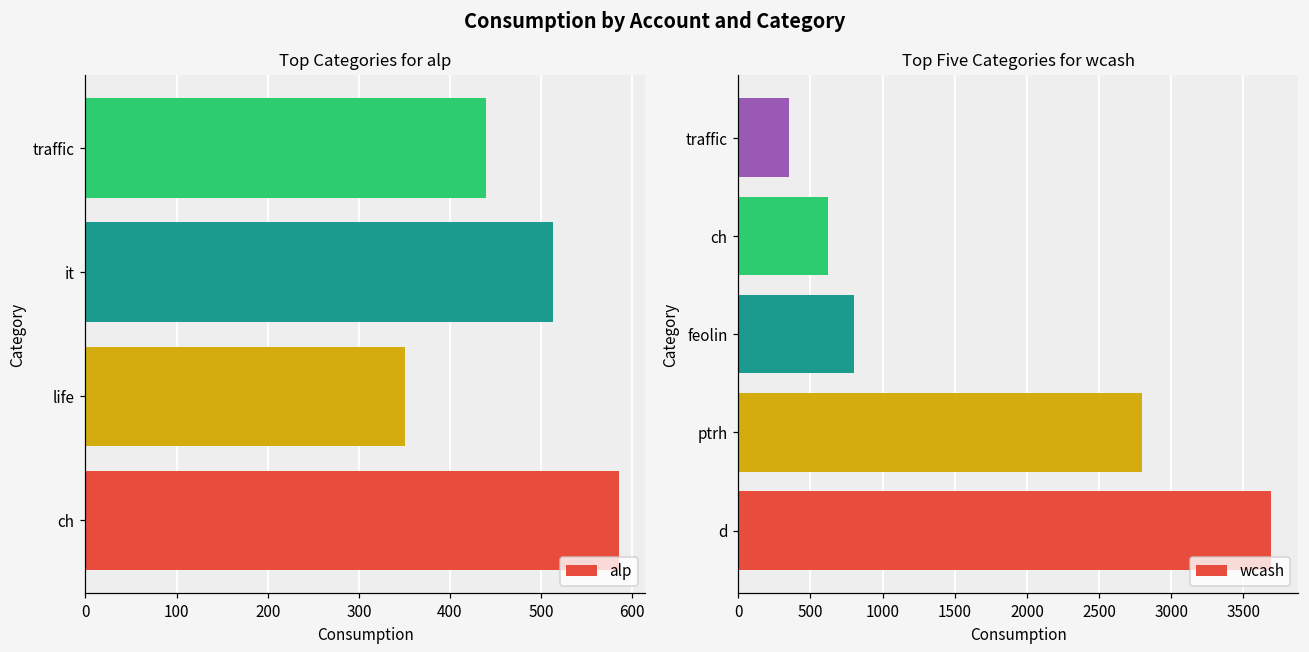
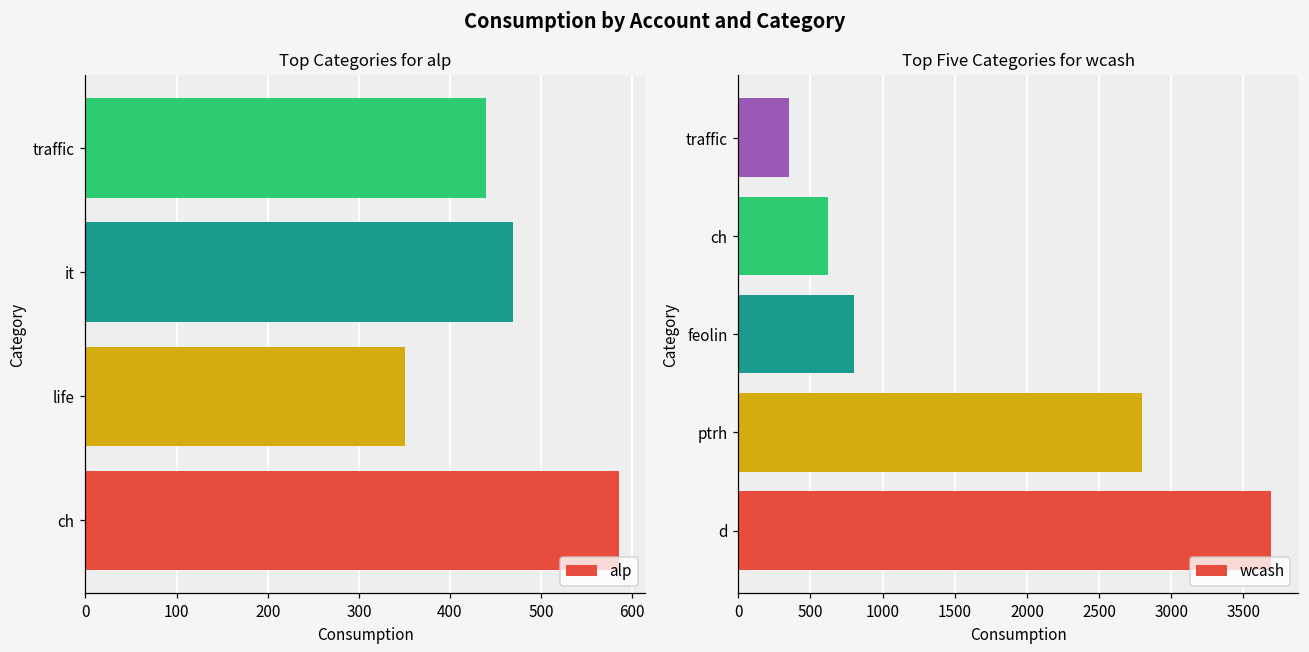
Top Categories for alp, it: 510 -> 470
